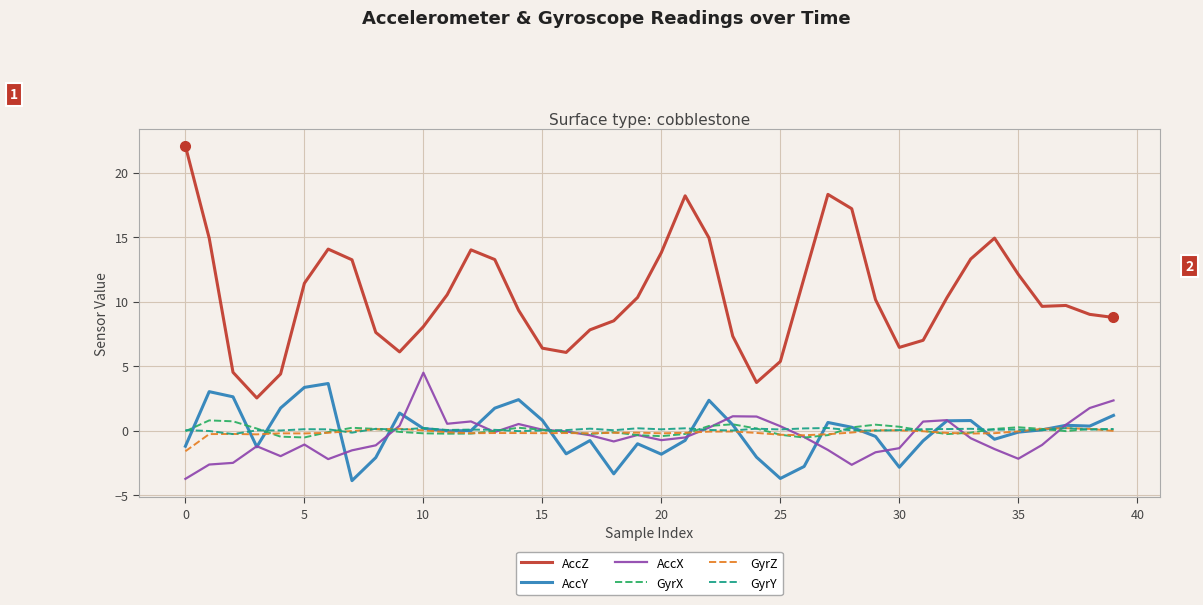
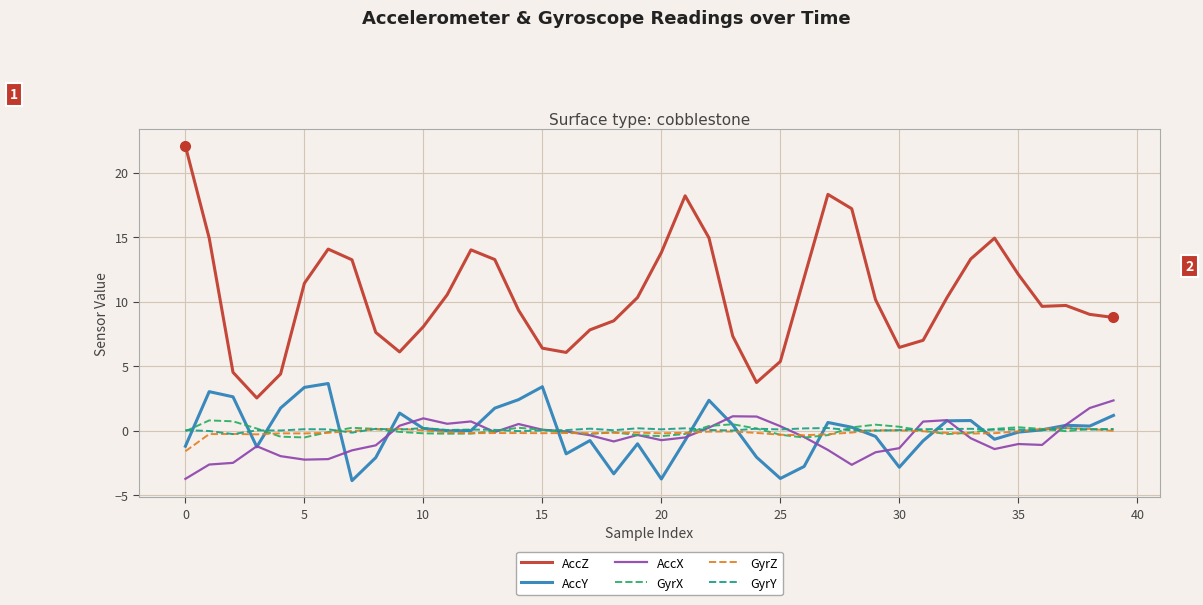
AccX, 5: -1.1 -> -2.3
AccX, 10: 4.5 -> 1.0
AccY, 15: 0.8 -> 3.4
AccY, 20: -1.8 -> -3.8
AccX, 35: -2.2 -> -1.0
